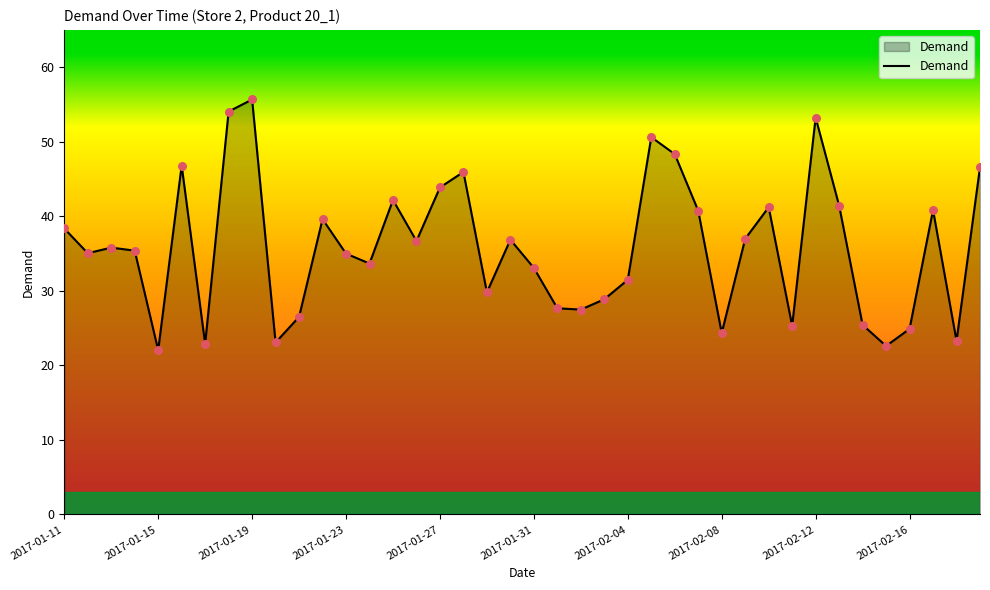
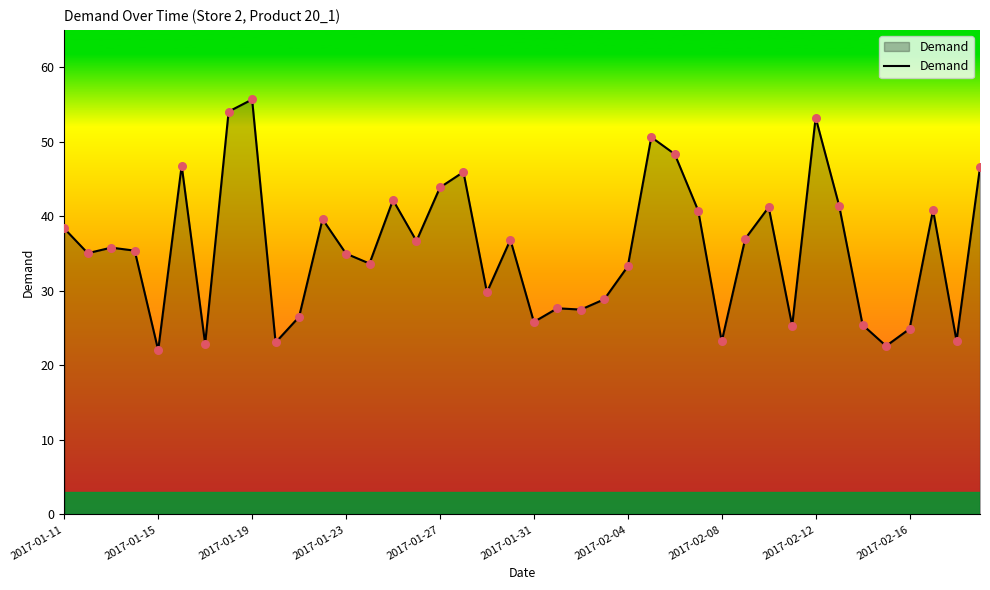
2017-01-31: 33 -> 26
2017-02-04: 31 -> 33
2017-02-08: 24 -> 23
